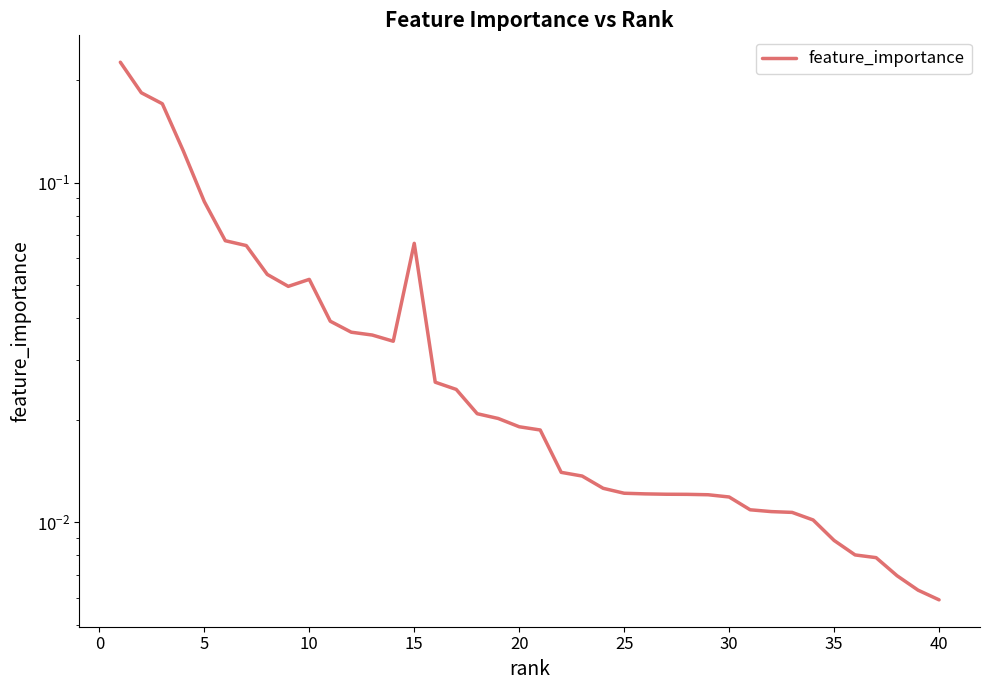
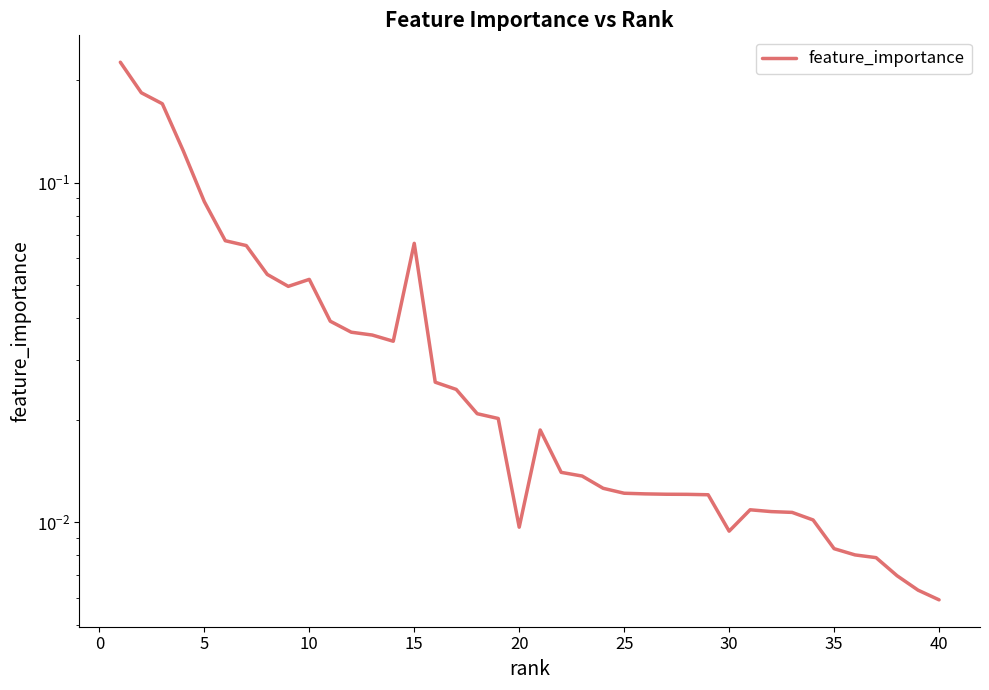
20: 0.019 -> 0.0097
30: 0.0119 -> 0.0094
35: 0.0088 -> 0.0084
